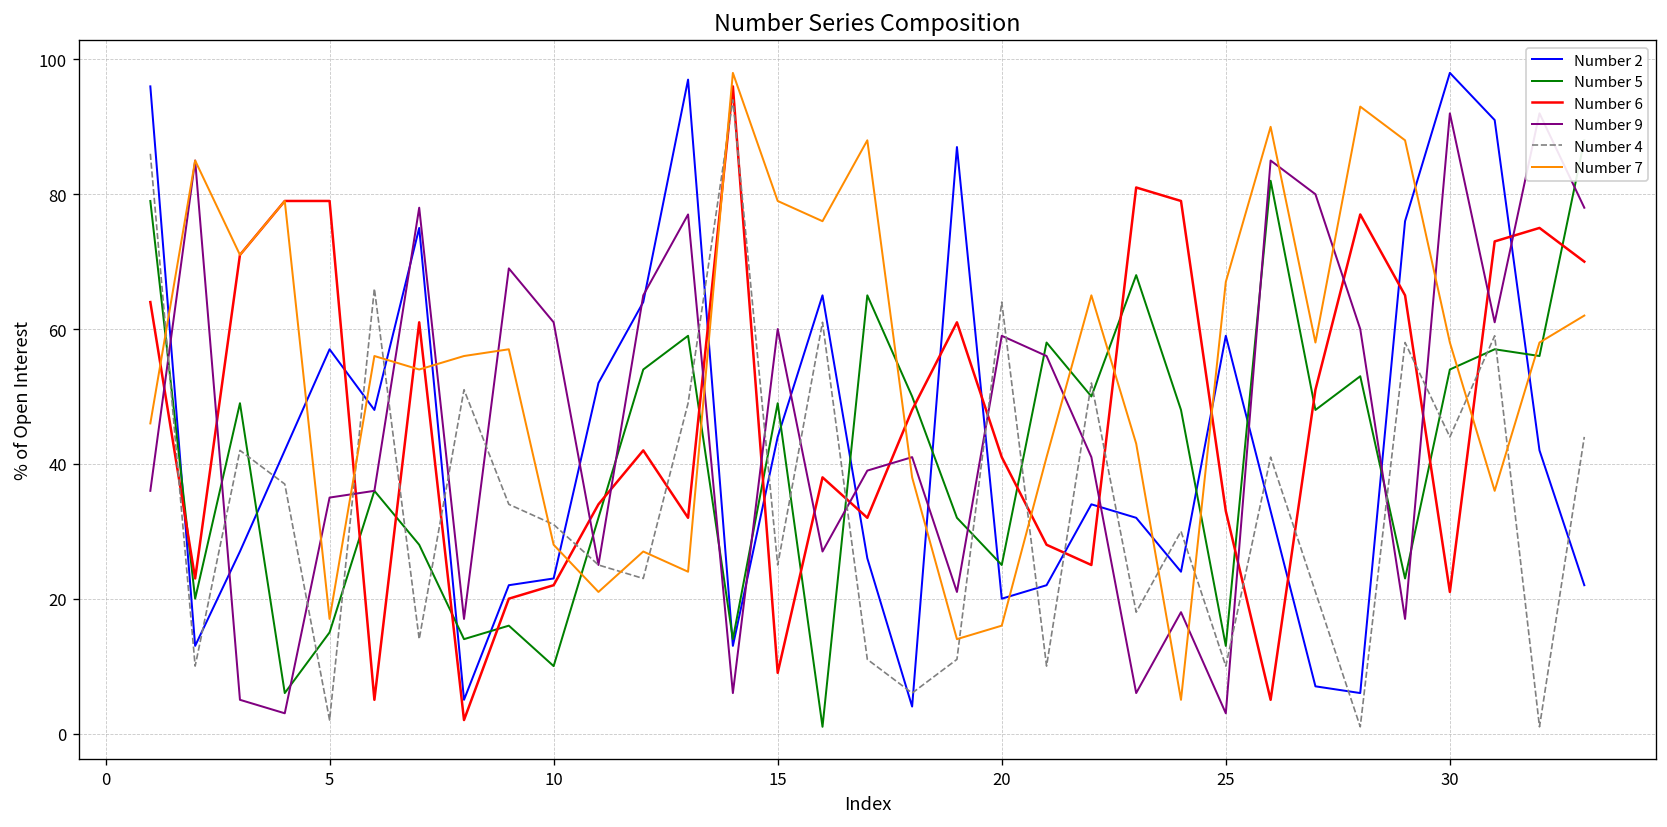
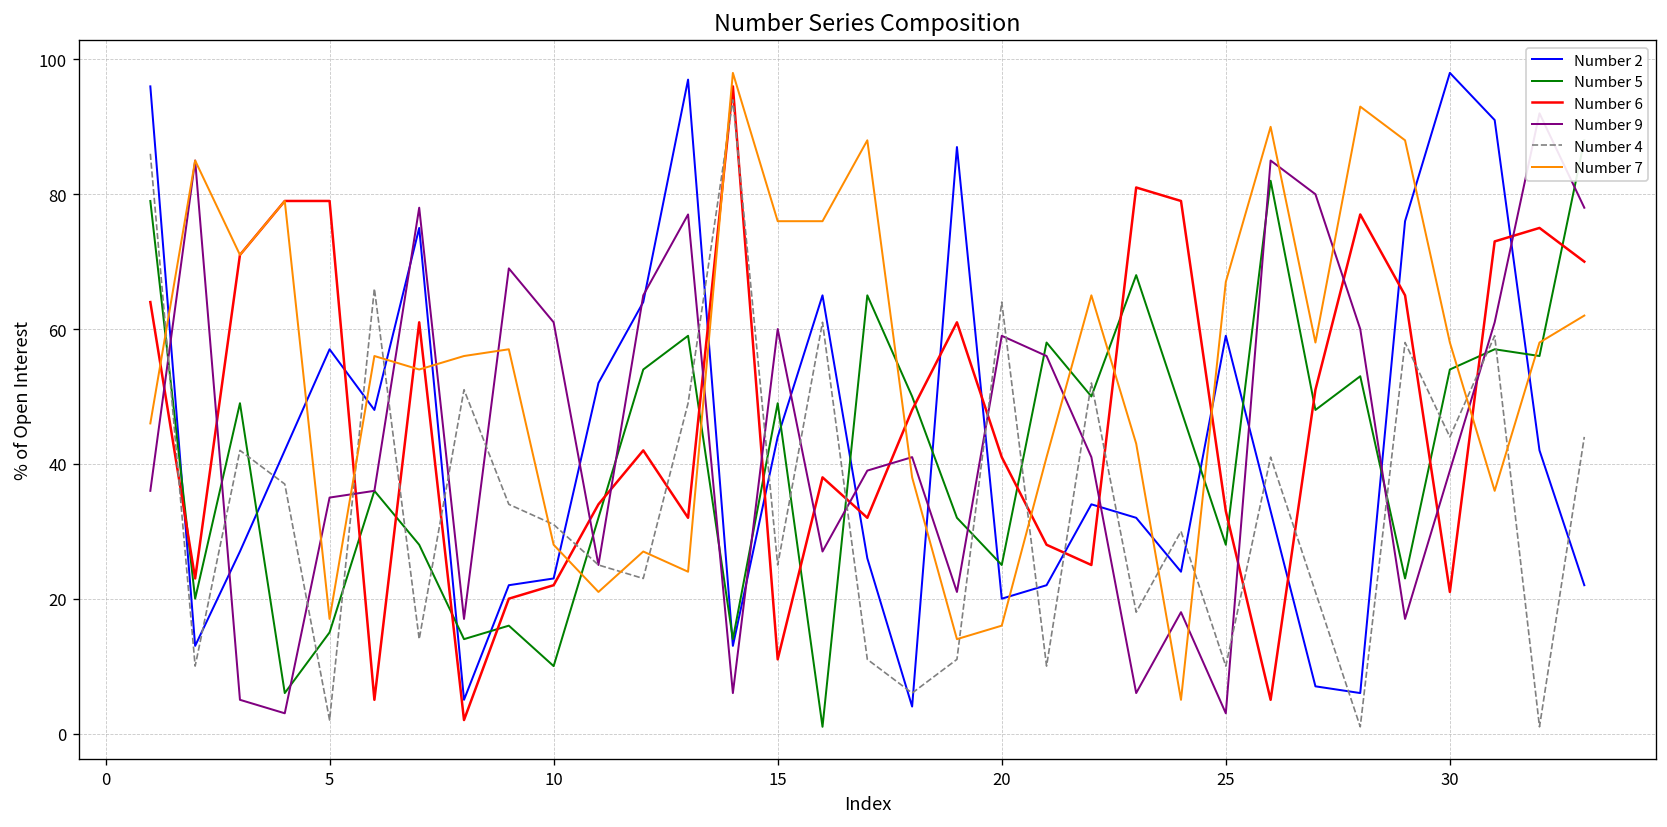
Number 6, 15: 9 -> 11
Number 7, 15: 79 -> 76
Number 5, 25: 13 -> 28
Number 9, 30: 92 -> 39
